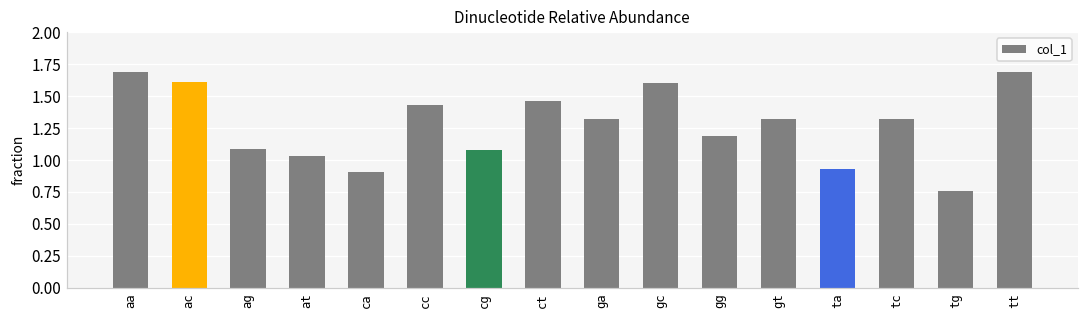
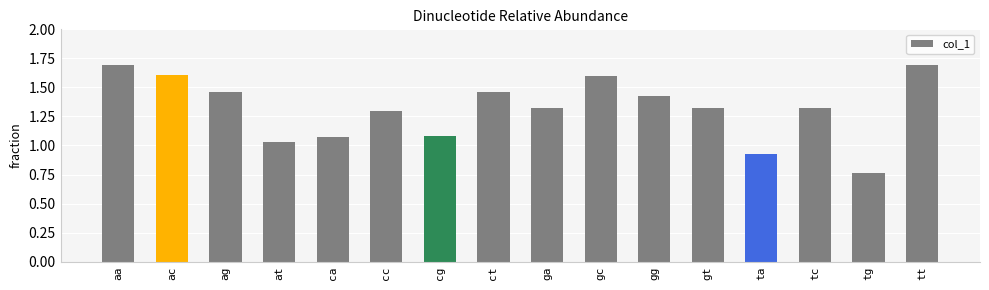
ag: 1.09 -> 1.46
ca: 0.91 -> 1.07
cc: 1.43 -> 1.30
gg: 1.19 -> 1.43
